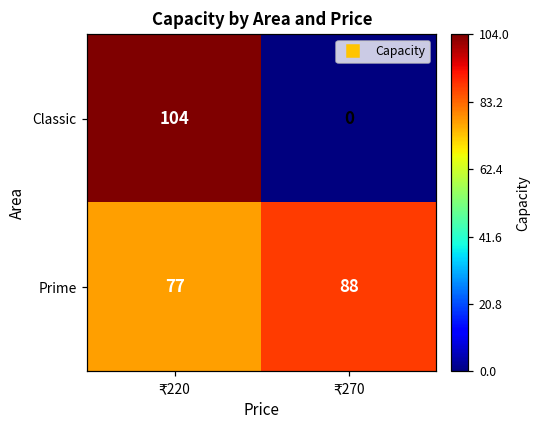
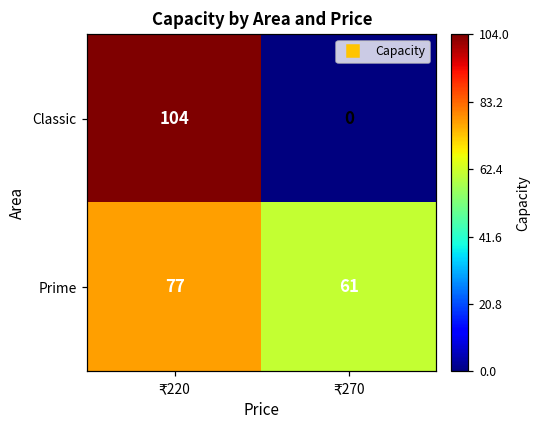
Prime, ₹270: 88 -> 61
